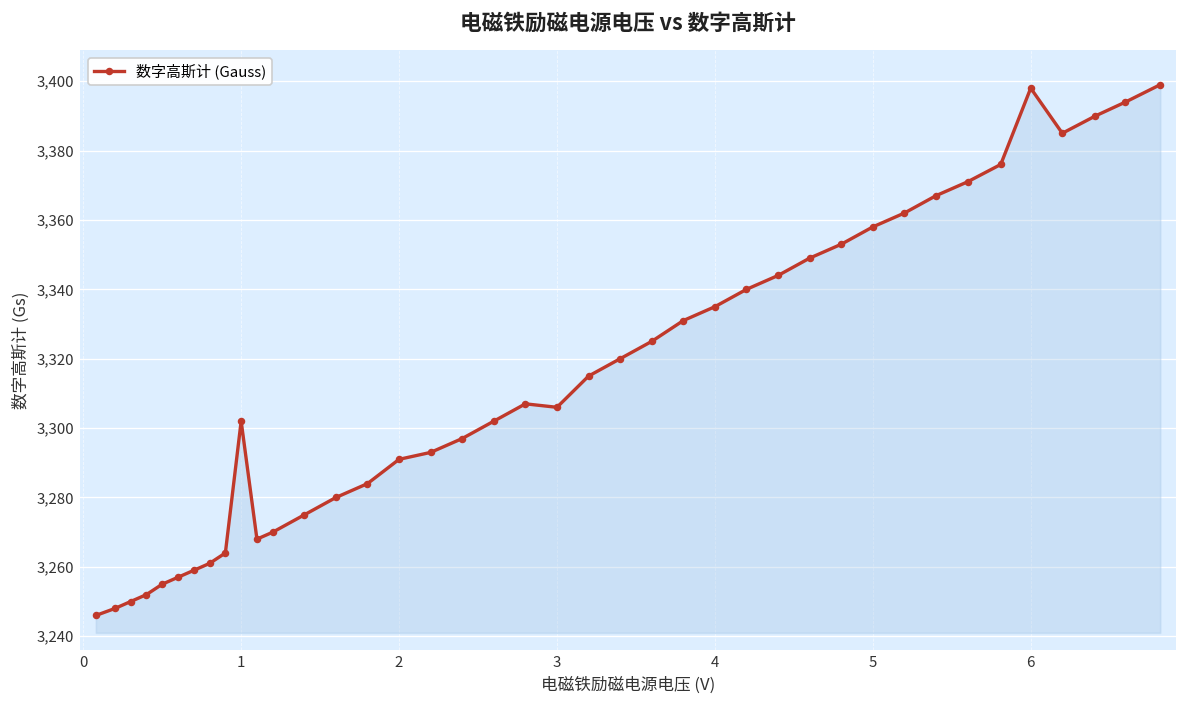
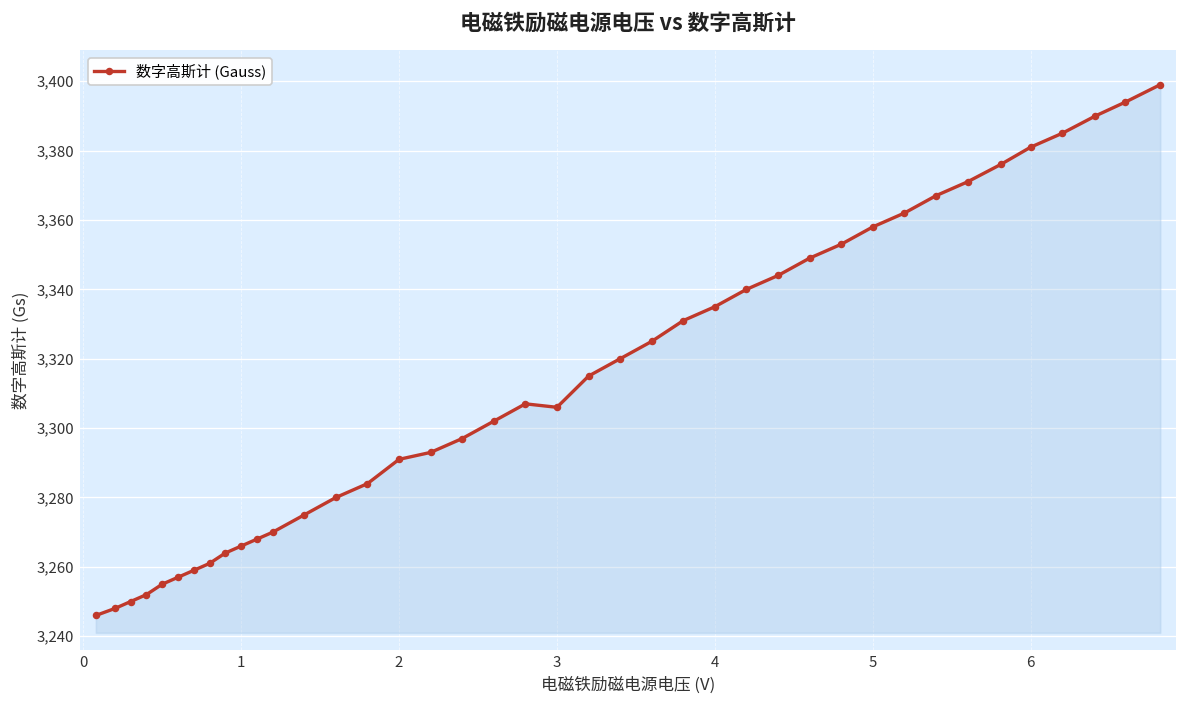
1: 3,302 -> 3,266
6: 3,398 -> 3,381
